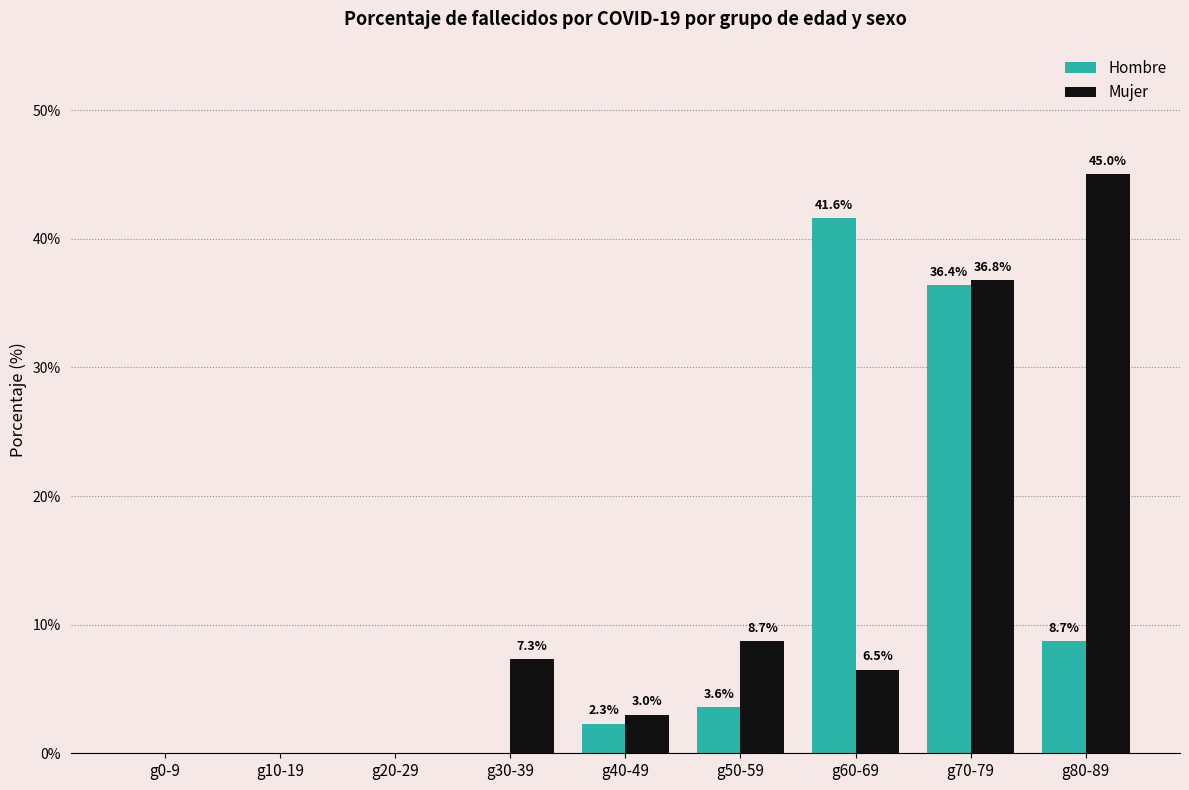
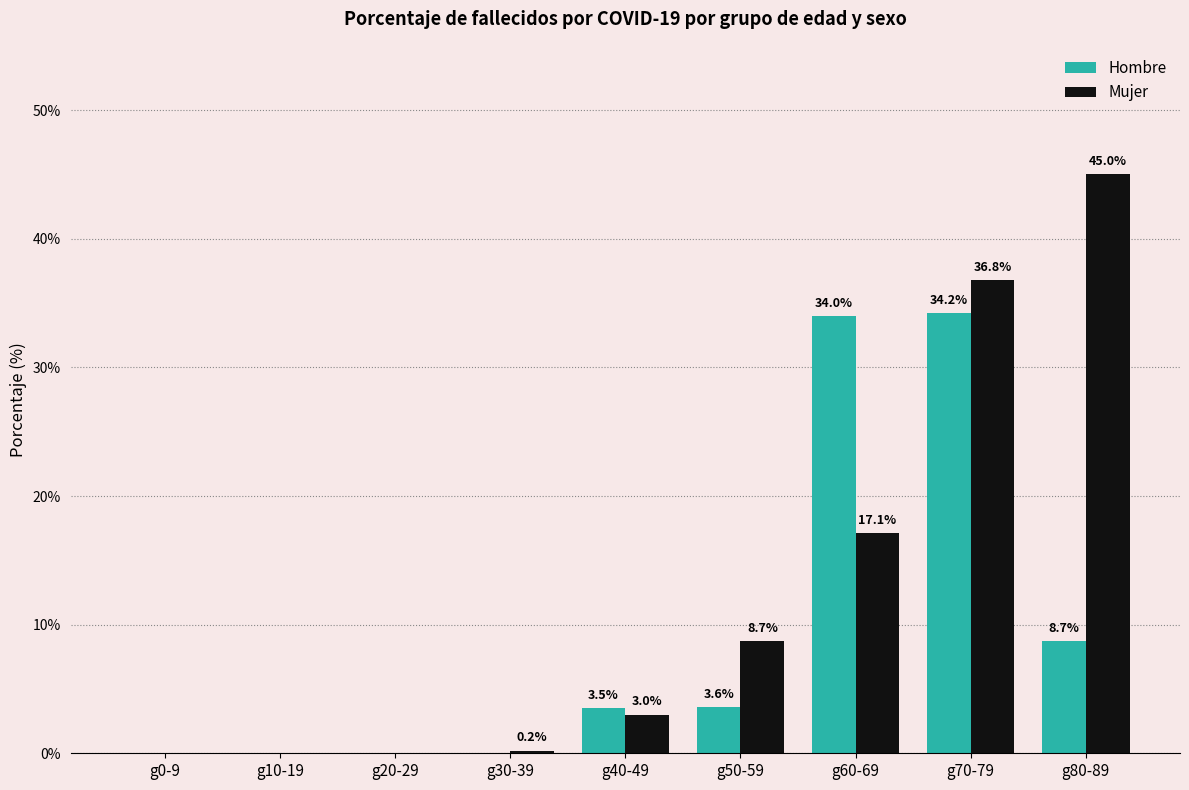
Mujer, g30-39: 7.3% -> 0.2%
Hombre, g40-49: 2.3% -> 3.5%
Hombre, g60-69: 41.6% -> 34.0%
Mujer, g60-69: 6.5% -> 17.1%
Hombre, g70-79: 36.4% -> 34.2%
